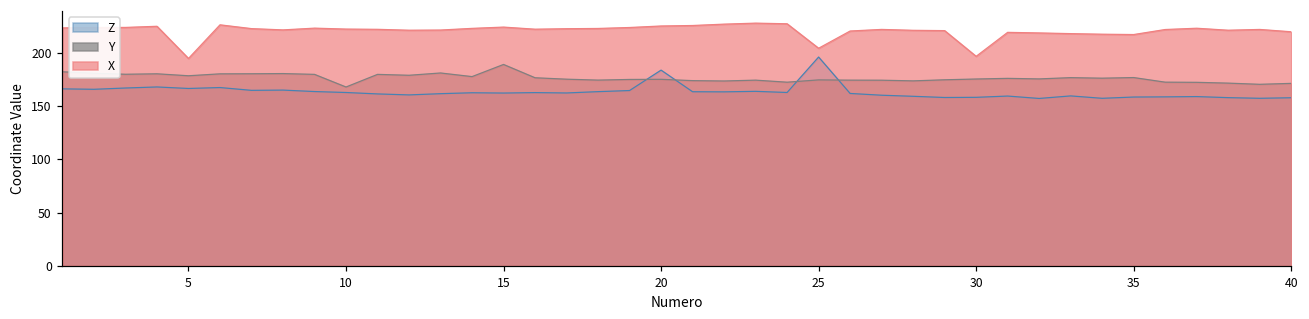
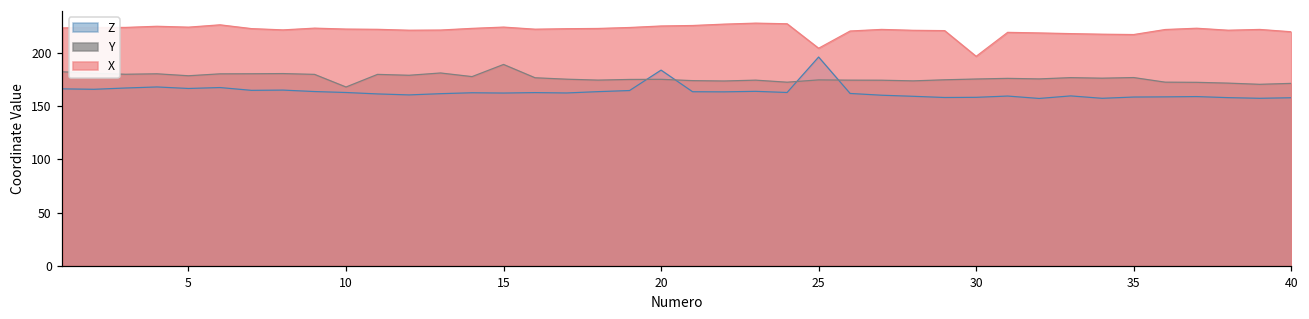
X, 5: 190 -> 220
